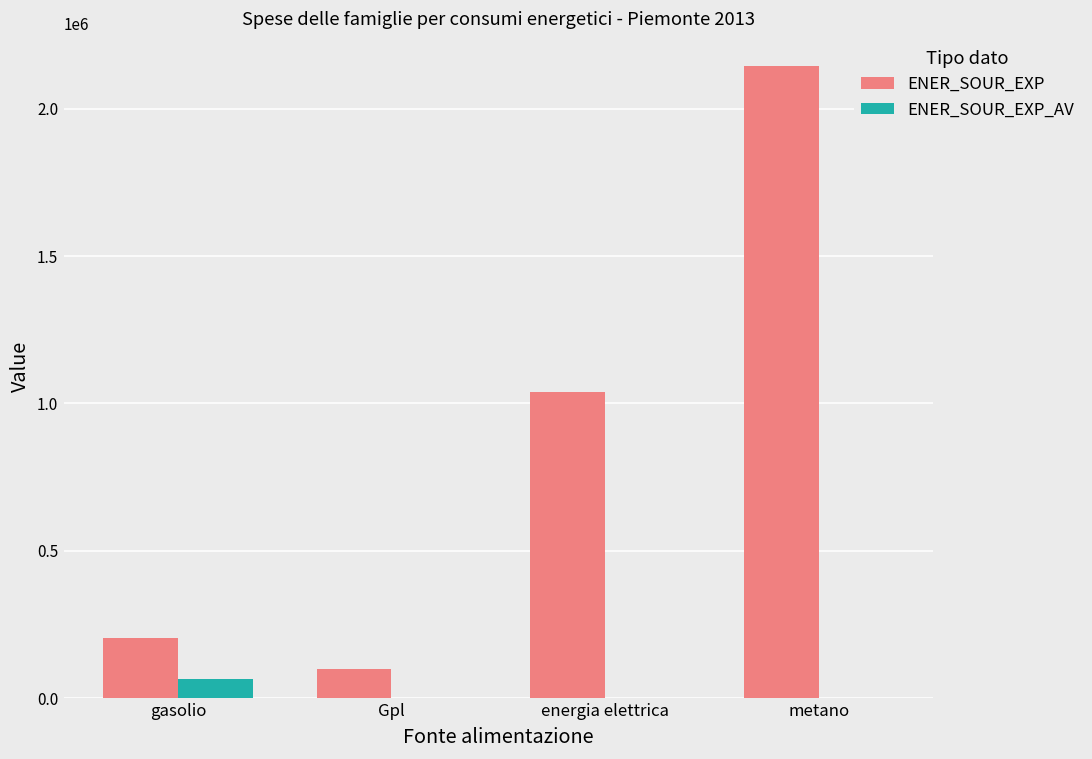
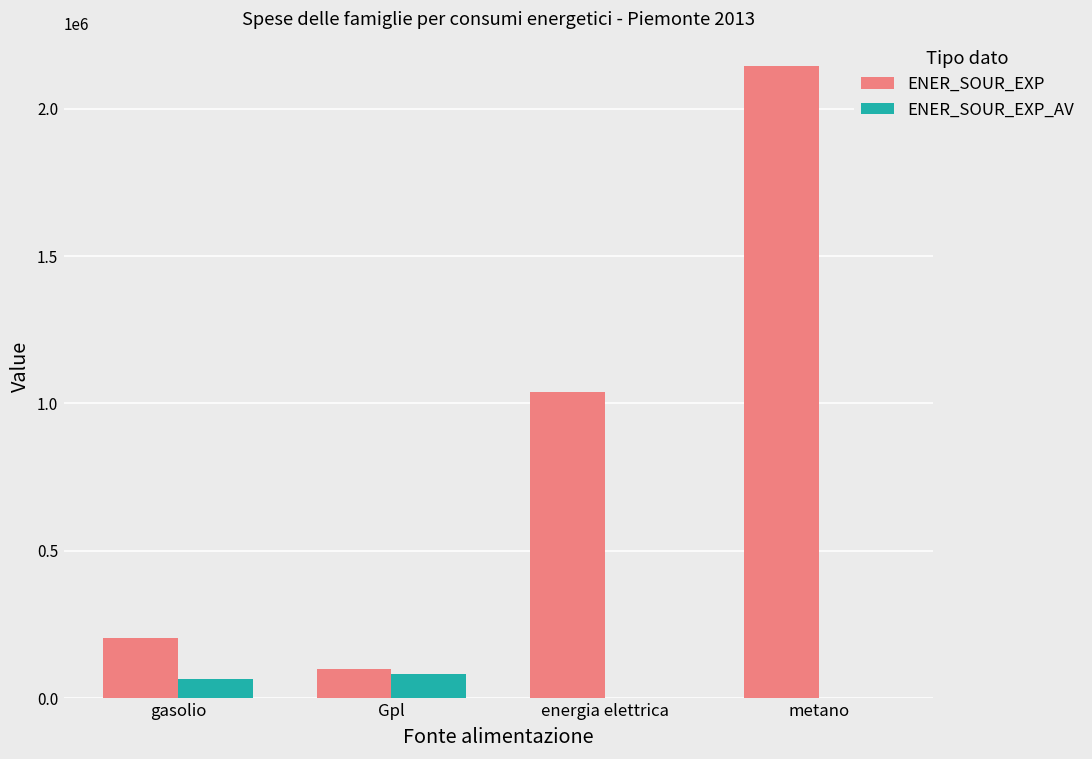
ENER_SOUR_EXP_AV, Gpl: 0 -> 80000
